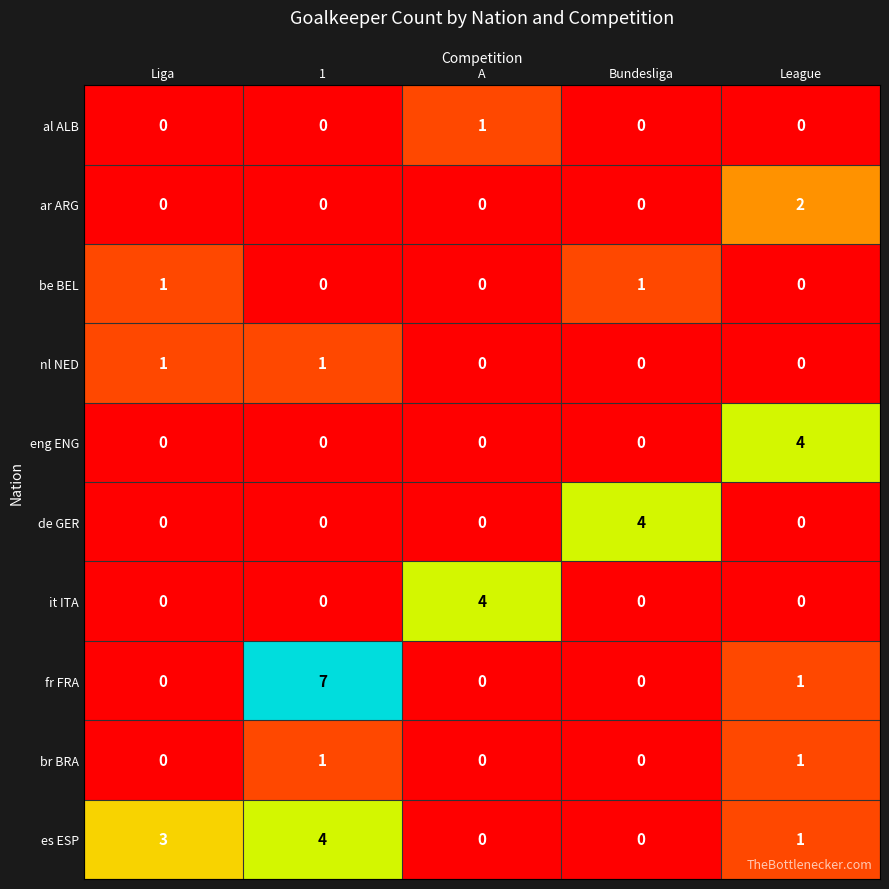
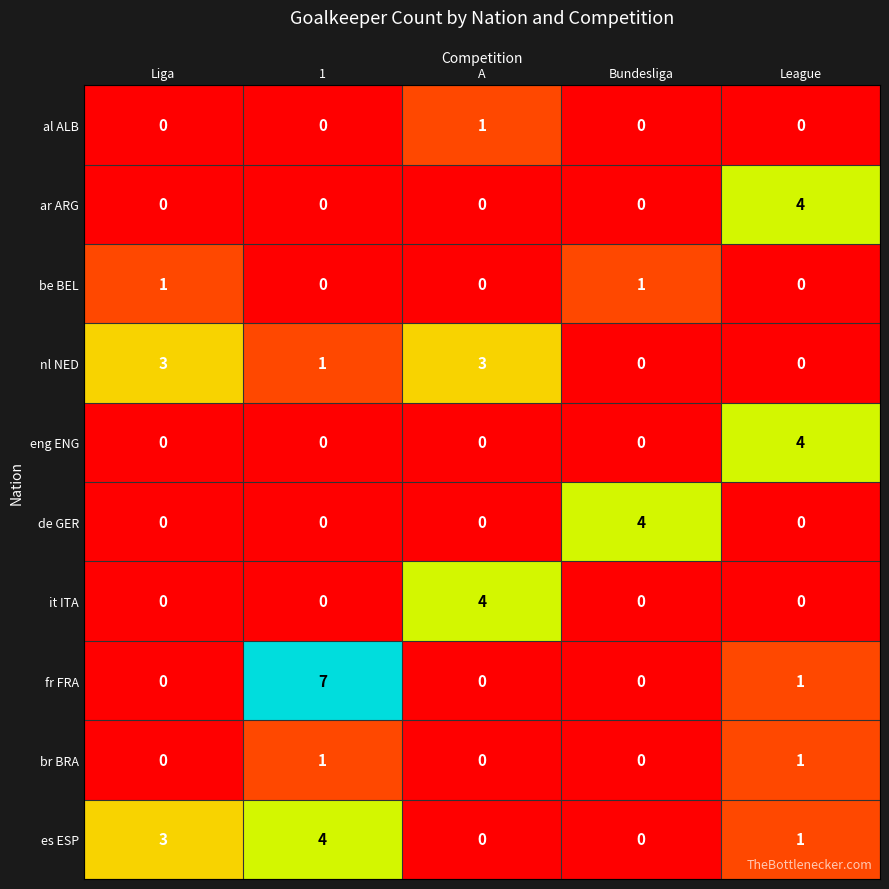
ar ARG, League: 2 -> 4
nl NED, Liga: 1 -> 3
nl NED, A: 0 -> 3
